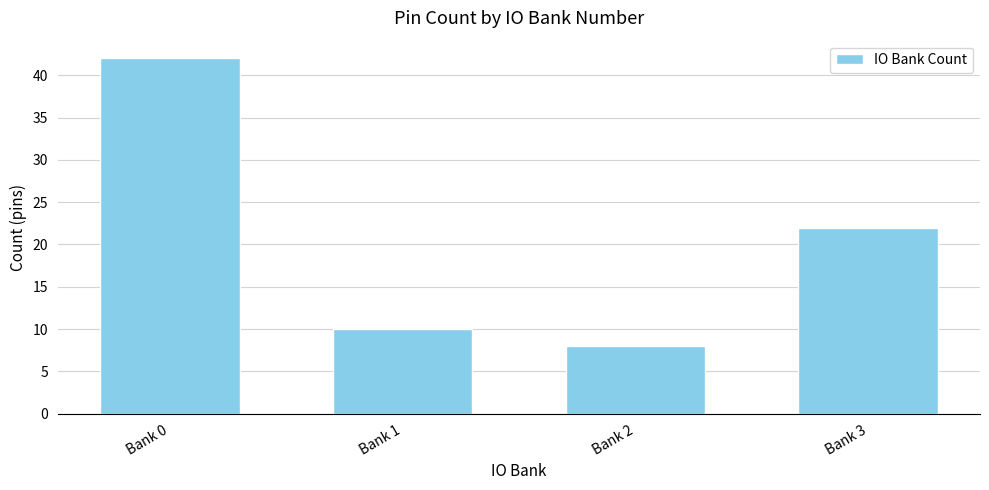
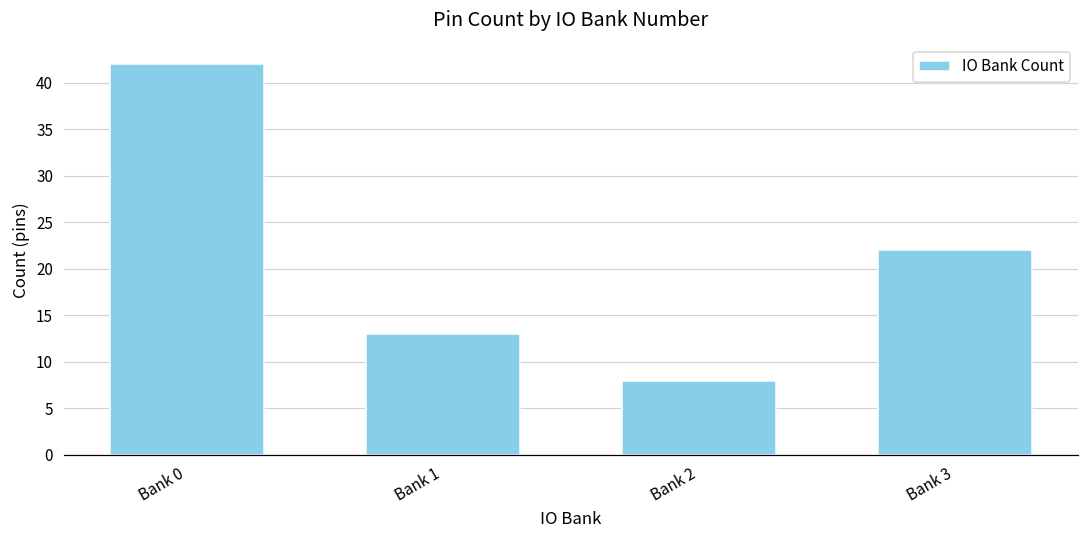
Bank 1: 10 -> 13
